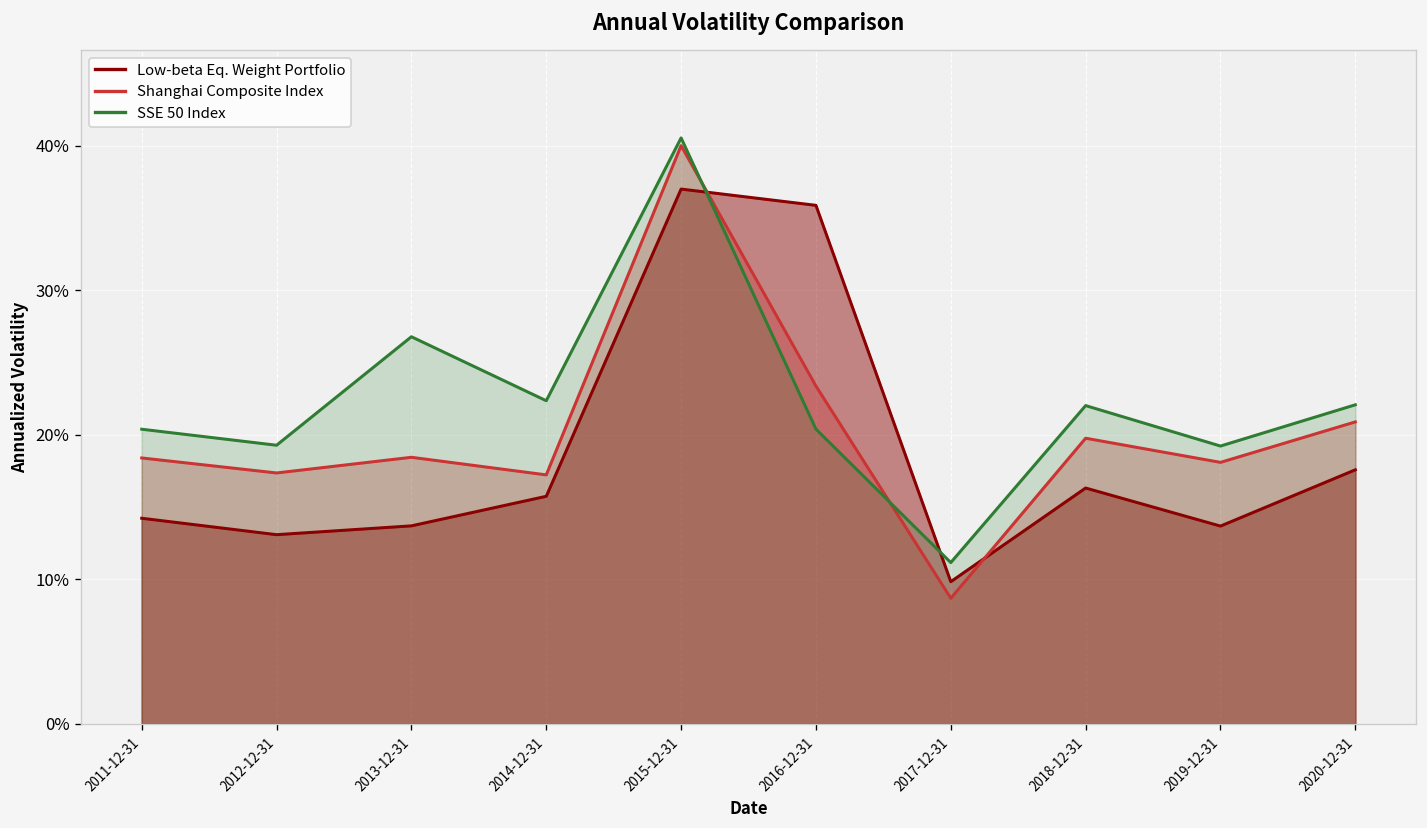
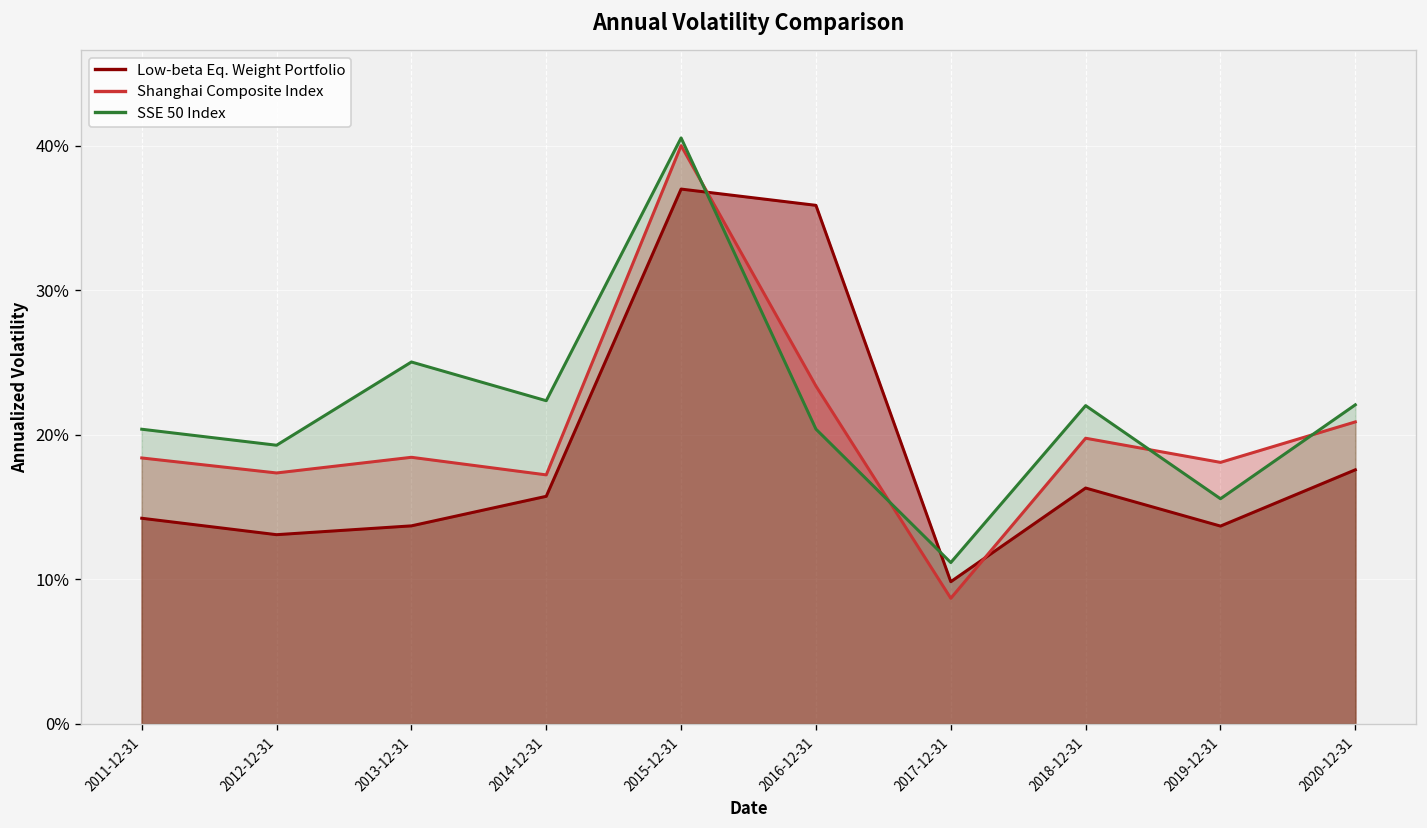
SSE 50 Index, 2013-12-31: 26.8% -> 25.0%
SSE 50 Index, 2019-12-31: 19.2% -> 15.6%
